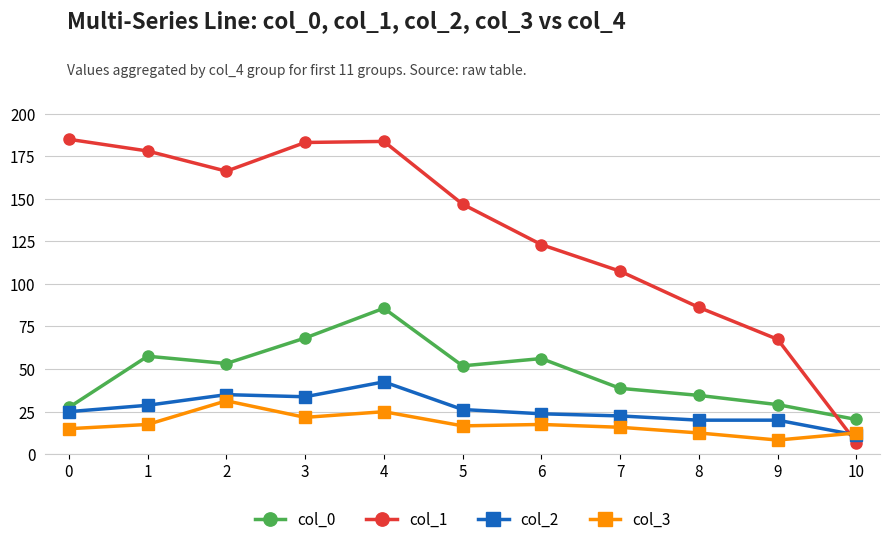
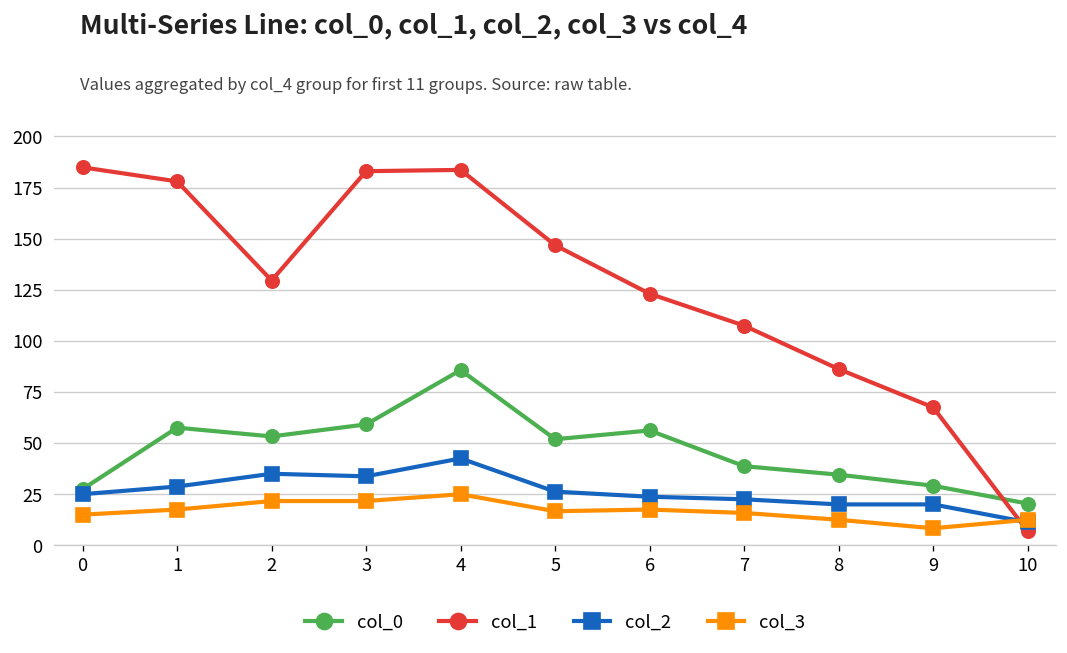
col_1, 2: 166 -> 130
col_3, 2: 31 -> 22
col_0, 3: 68 -> 59
